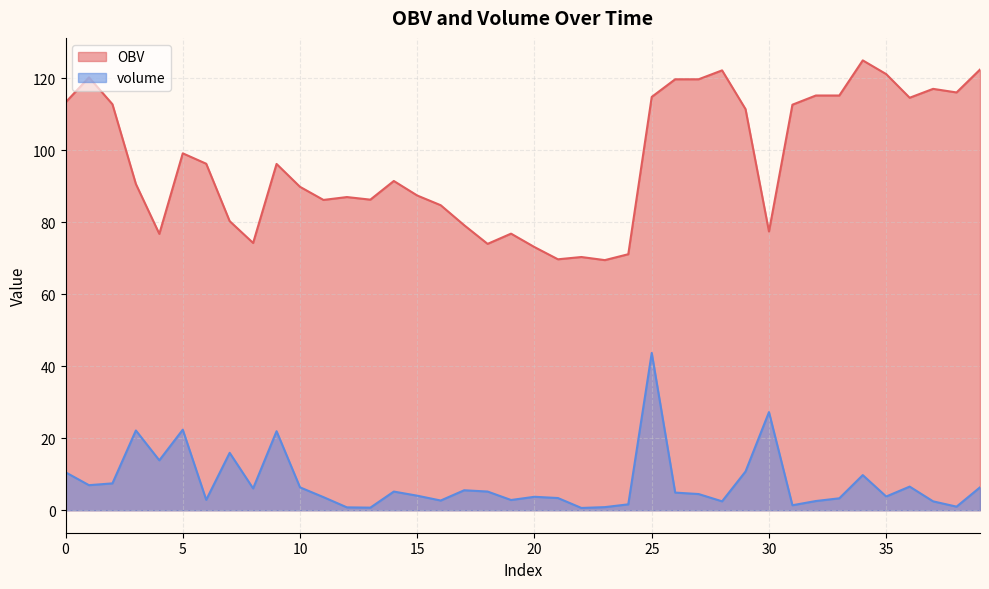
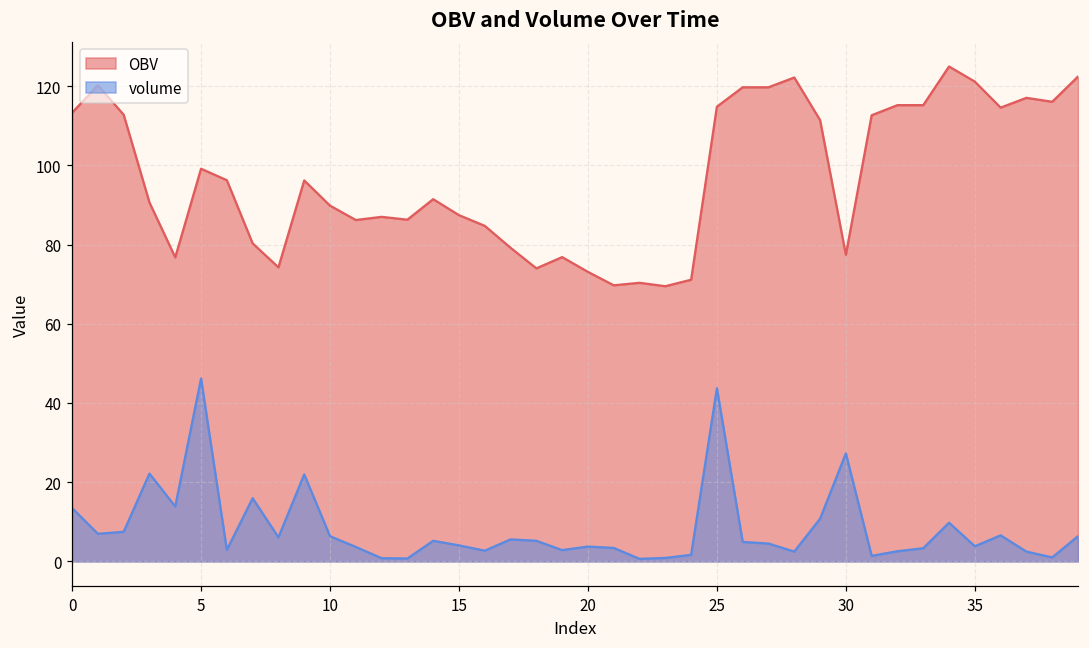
volume, 0: 11 -> 13
volume, 5: 22 -> 46
